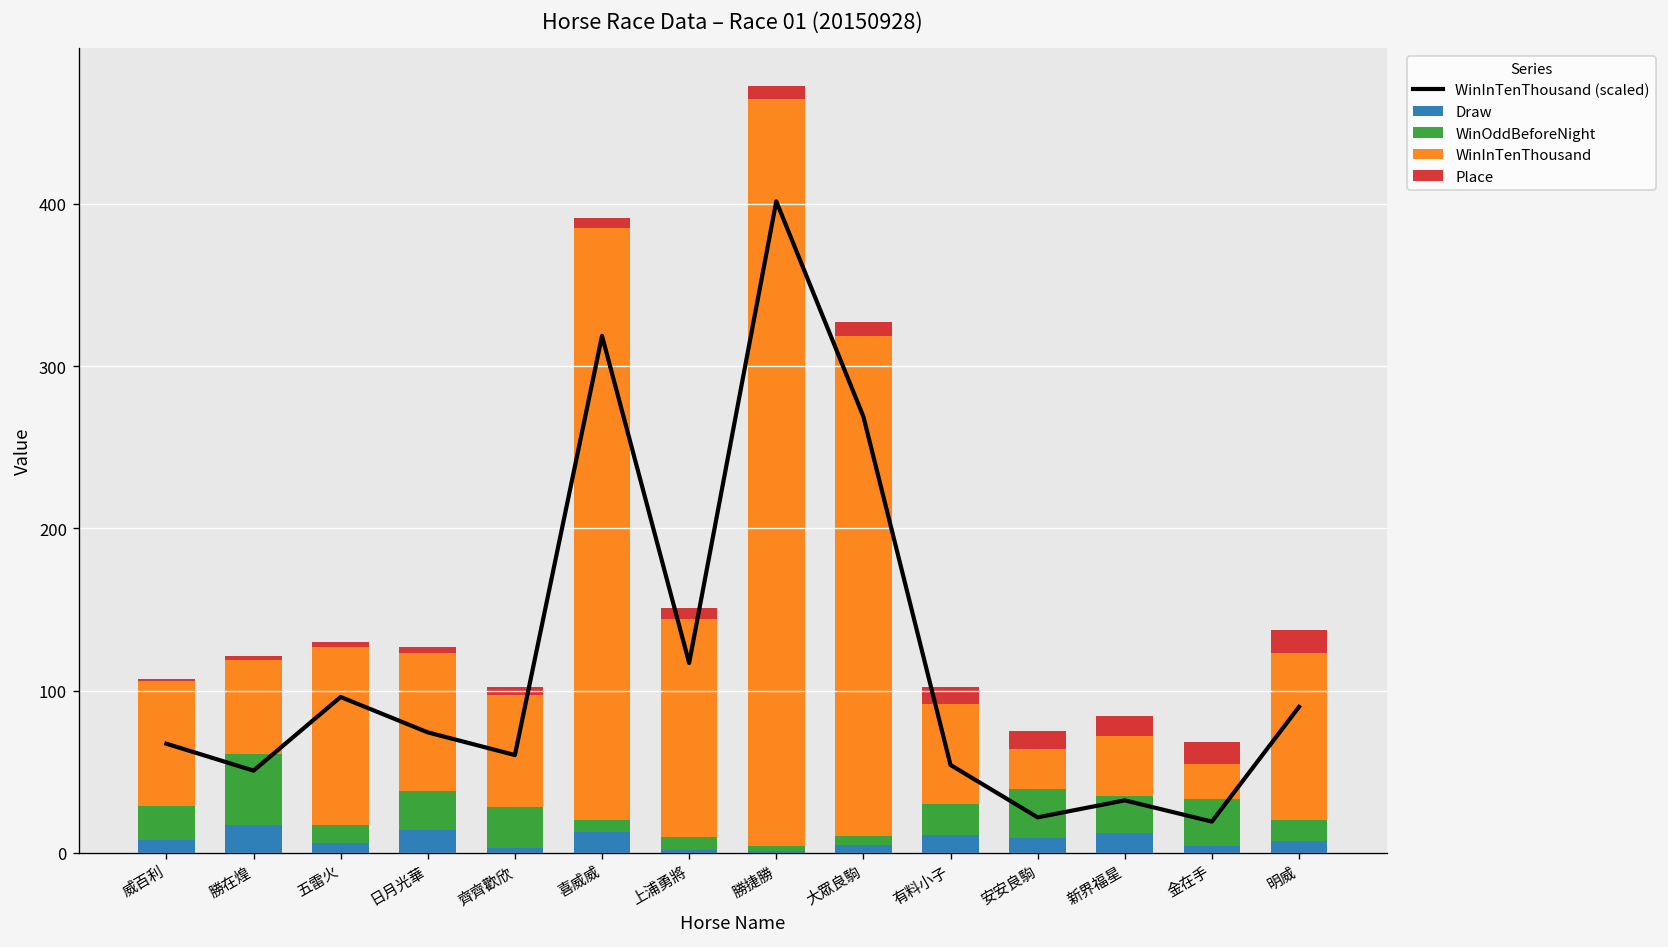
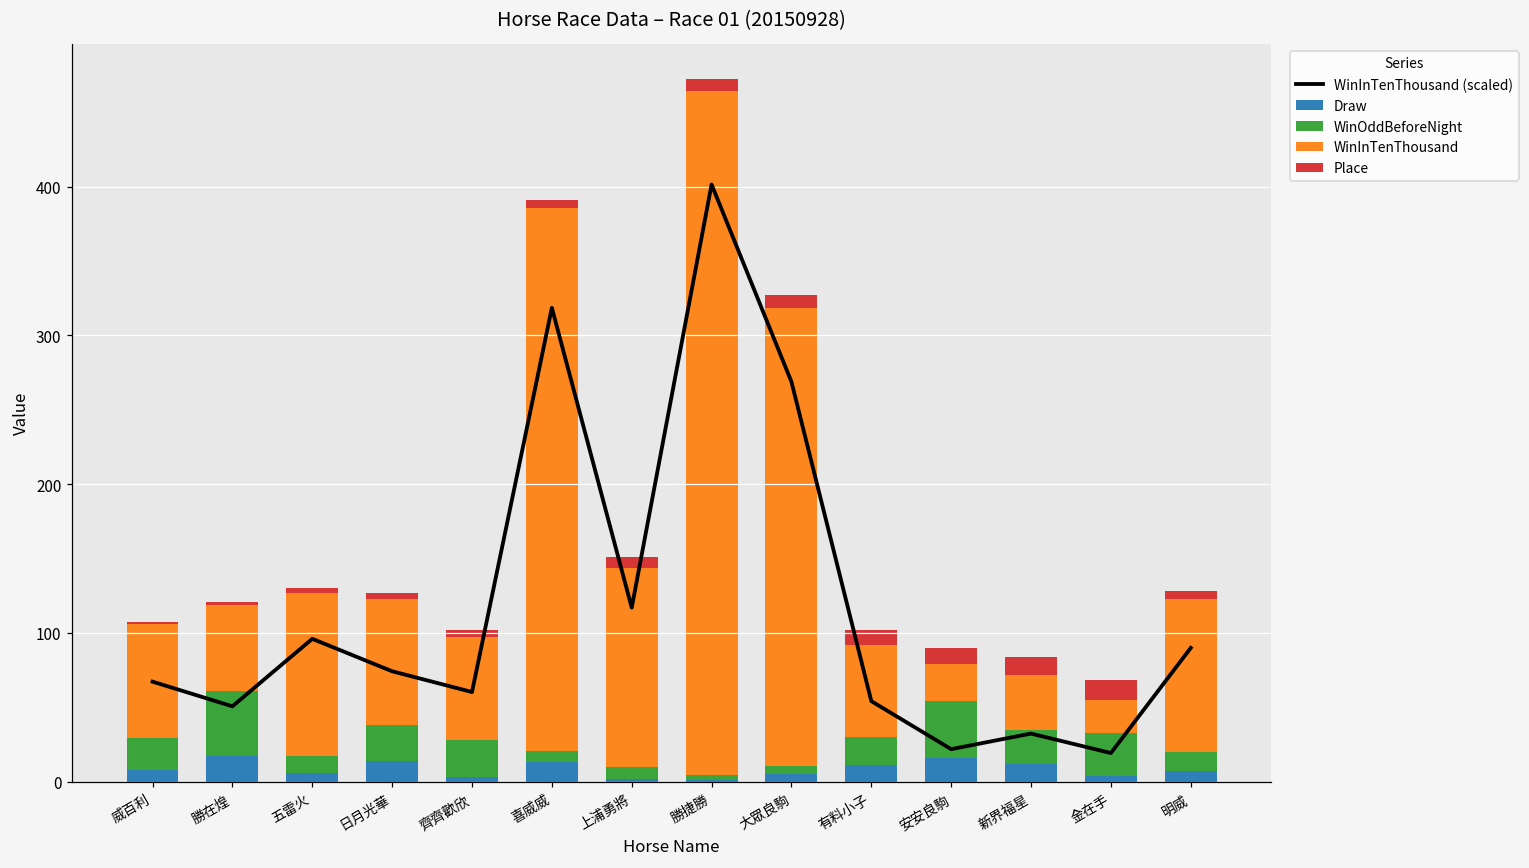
Draw, 安安良駒: 9 -> 16
WinOddBeforeNight, 安安良駒: 30 -> 38
Place, 明威: 14 -> 5
